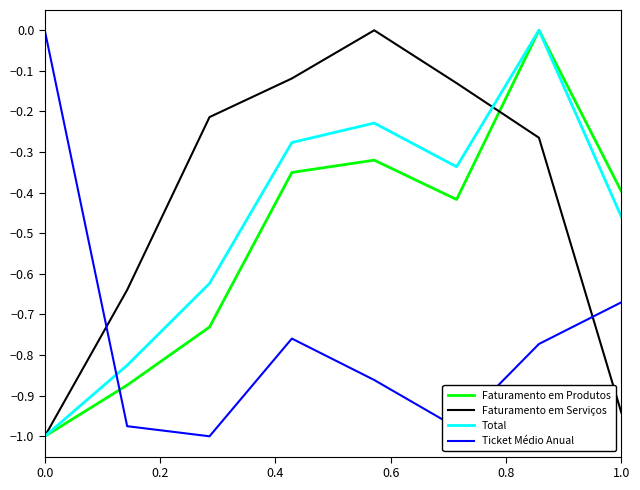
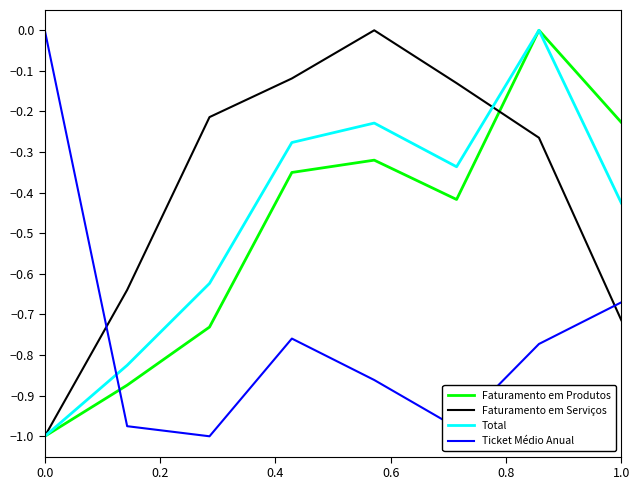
Faturamento em Produtos, 1.0: -0.40 -> -0.23
Faturamento em Serviços, 1.0: -0.94 -> -0.71
Total, 1.0: -0.46 -> -0.43
